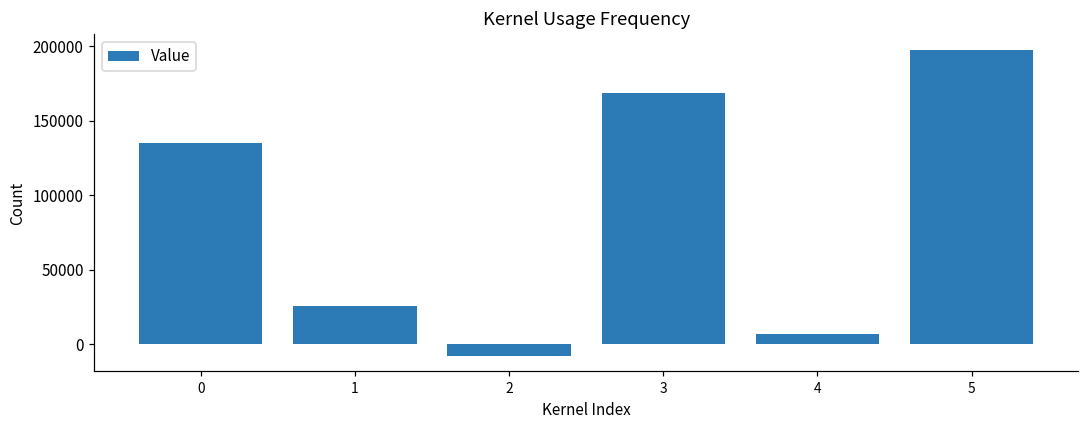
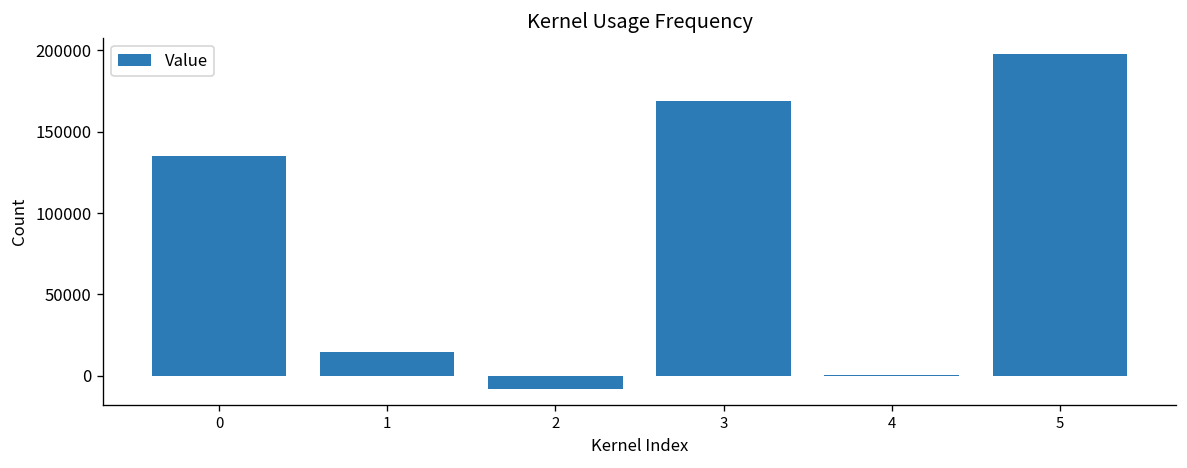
1: 25000 -> 15000
4: 7000 -> 0
